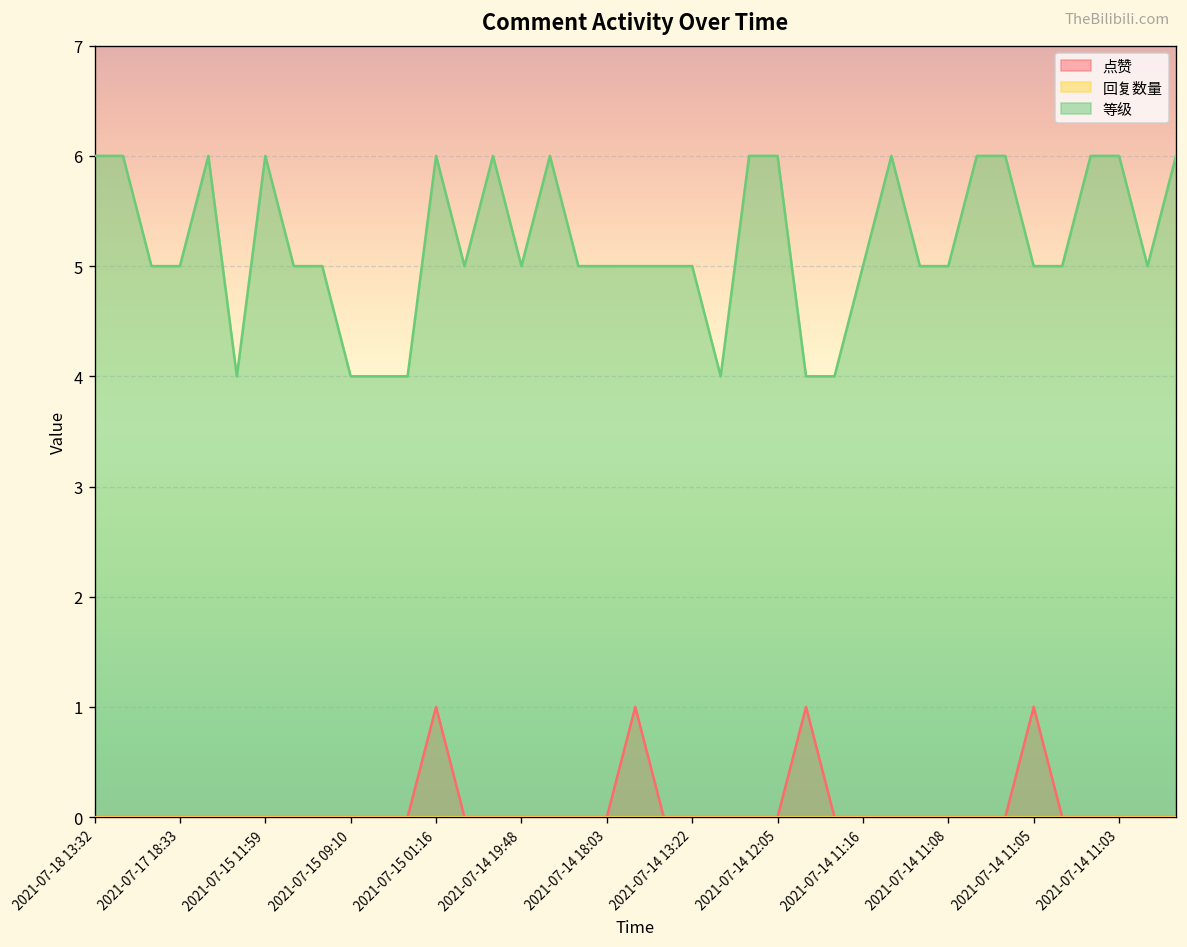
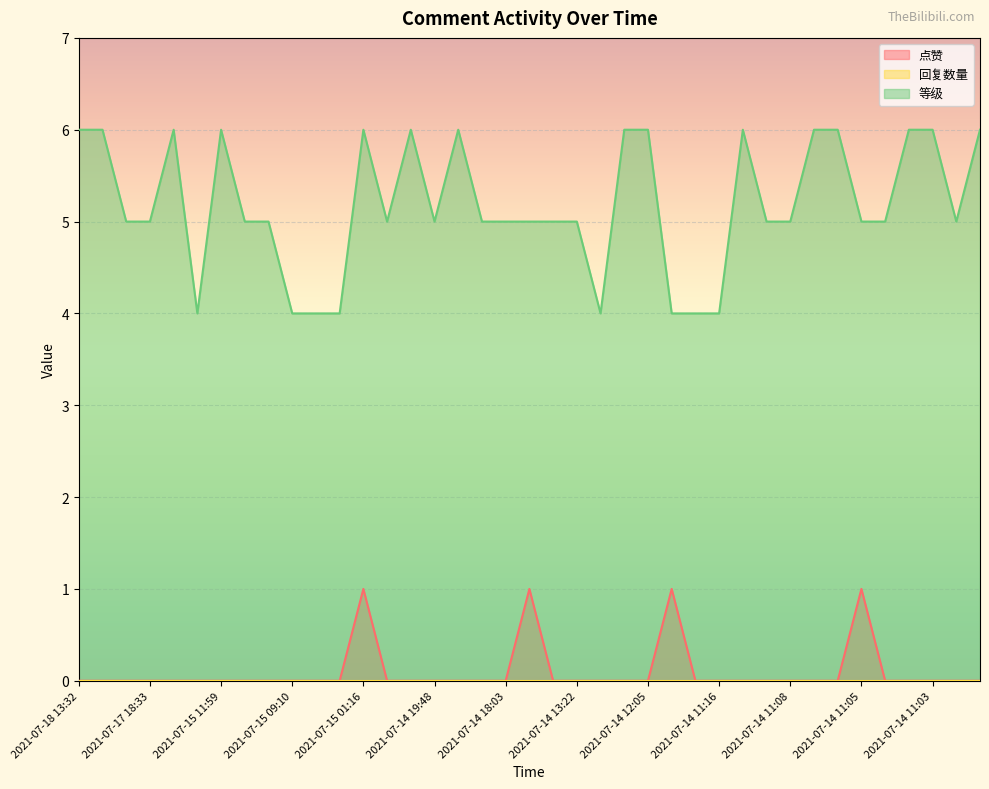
等级, 2021-07-14 11:16: 5 -> 4
